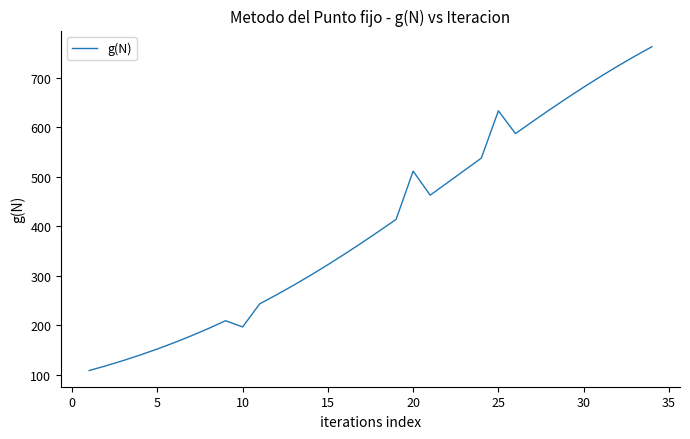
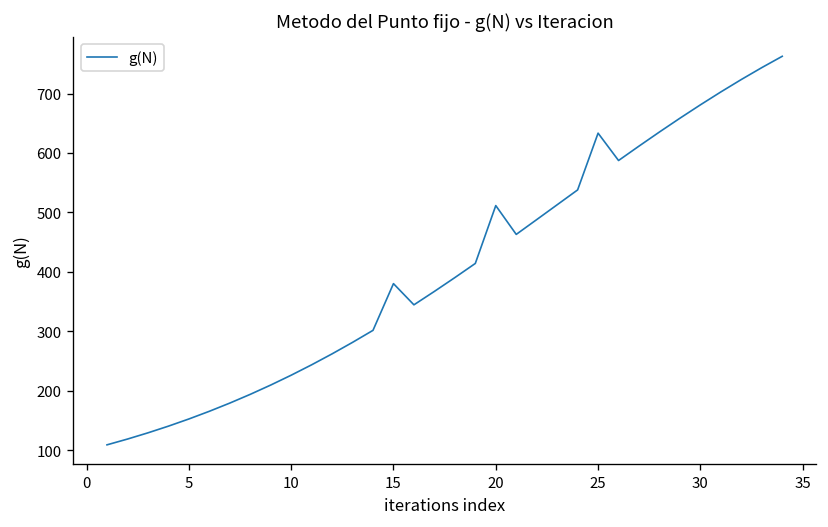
10: 200 -> 230
15: 320 -> 380
